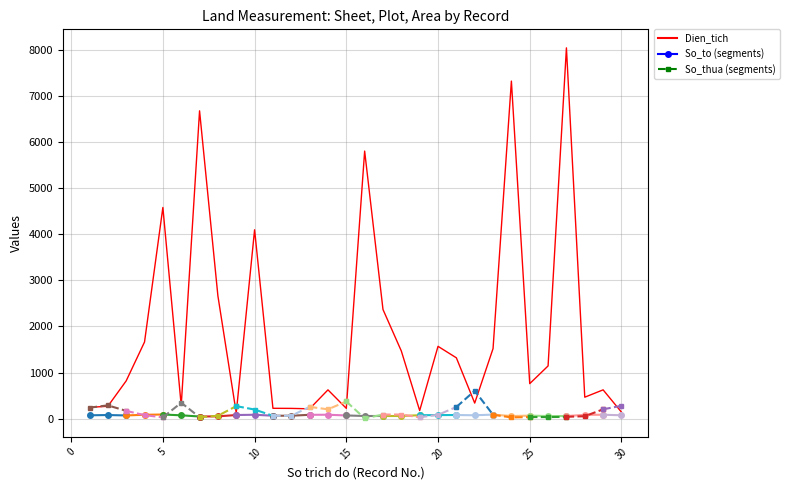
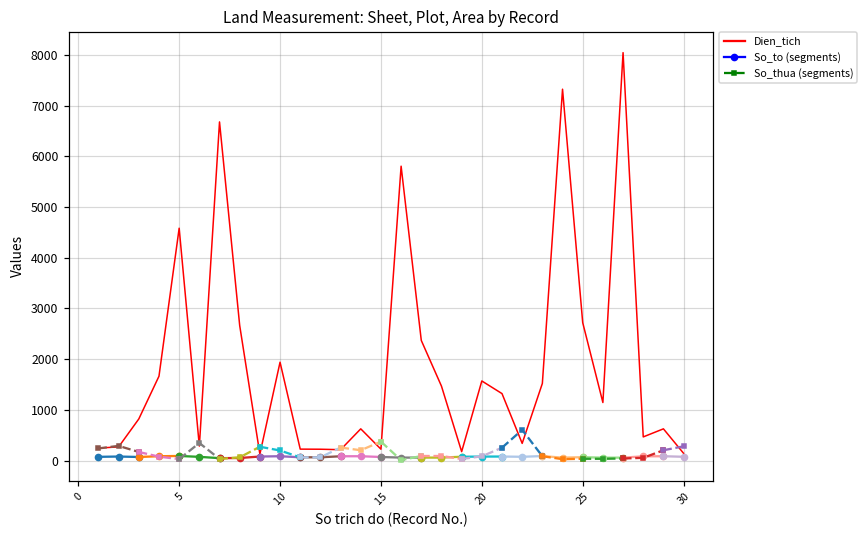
Dien_tich, 10: 4100 -> 1900
Dien_tich, 25: 800 -> 2700
